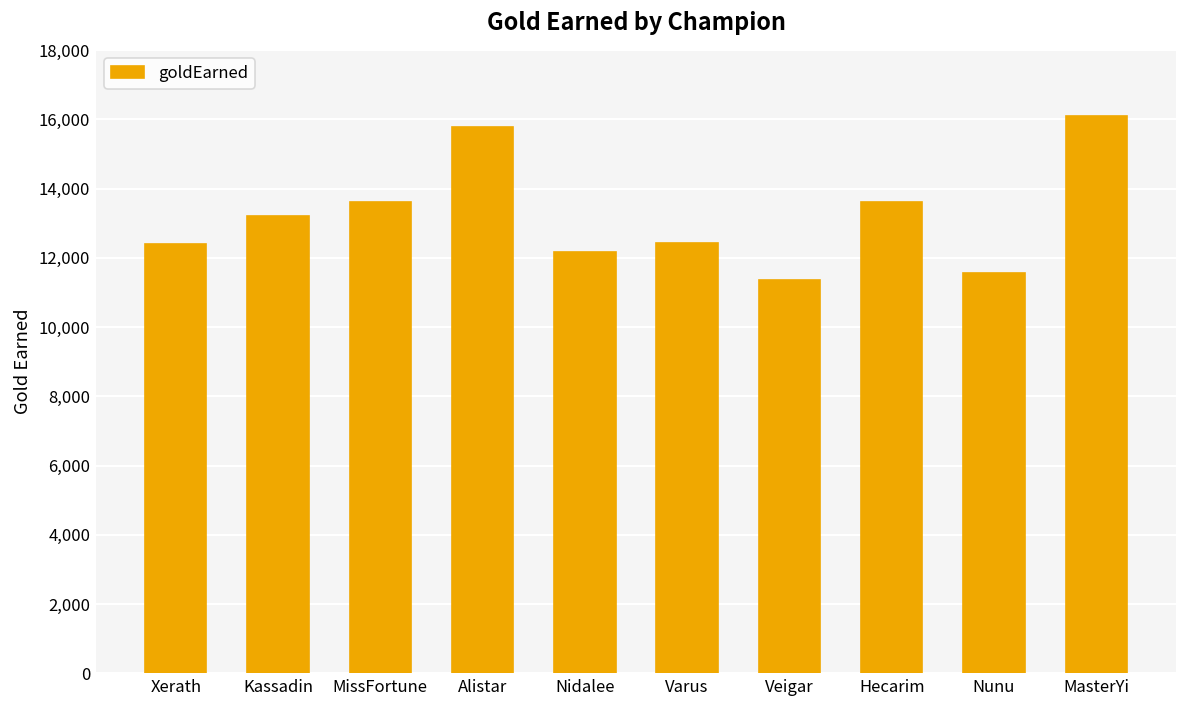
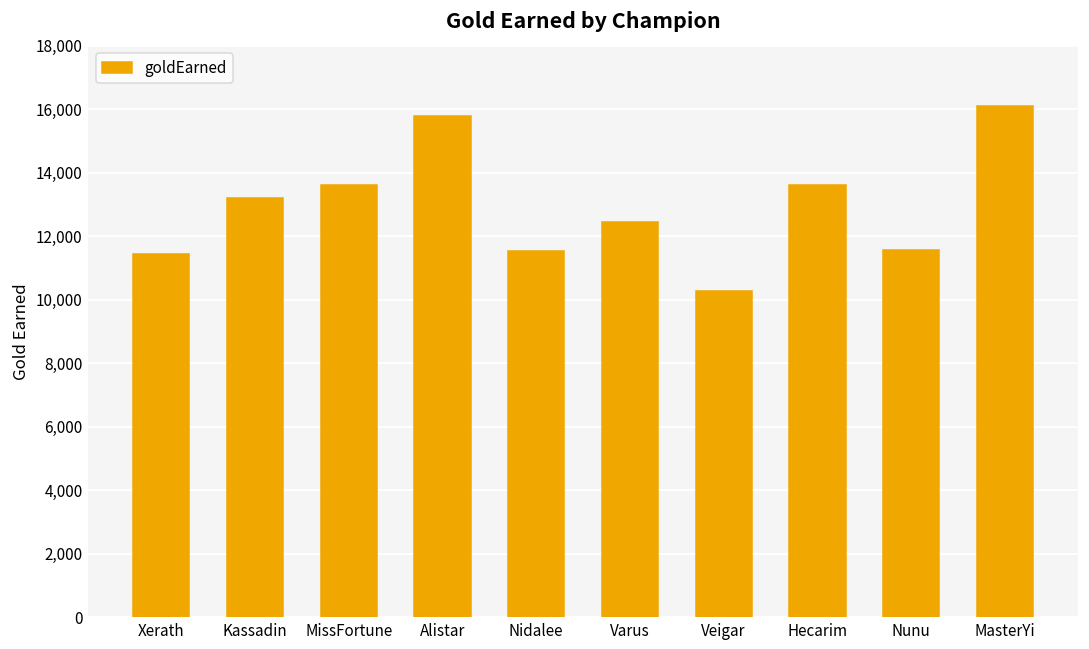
Xerath: 12,400 -> 11,400
Nidalee: 12,200 -> 11,600
Veigar: 11,400 -> 10,300
